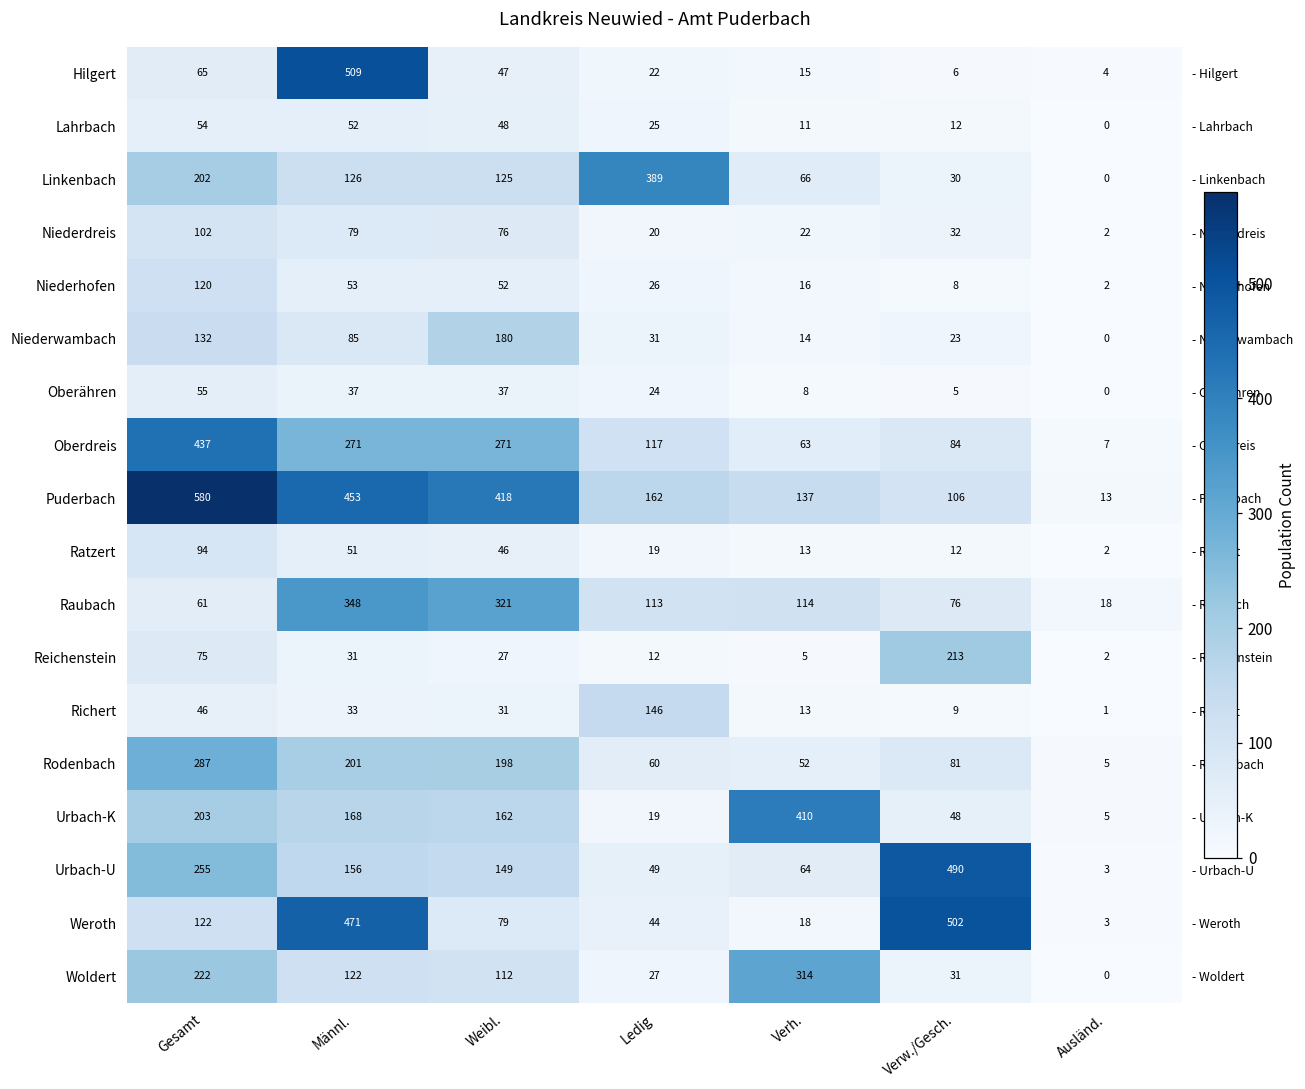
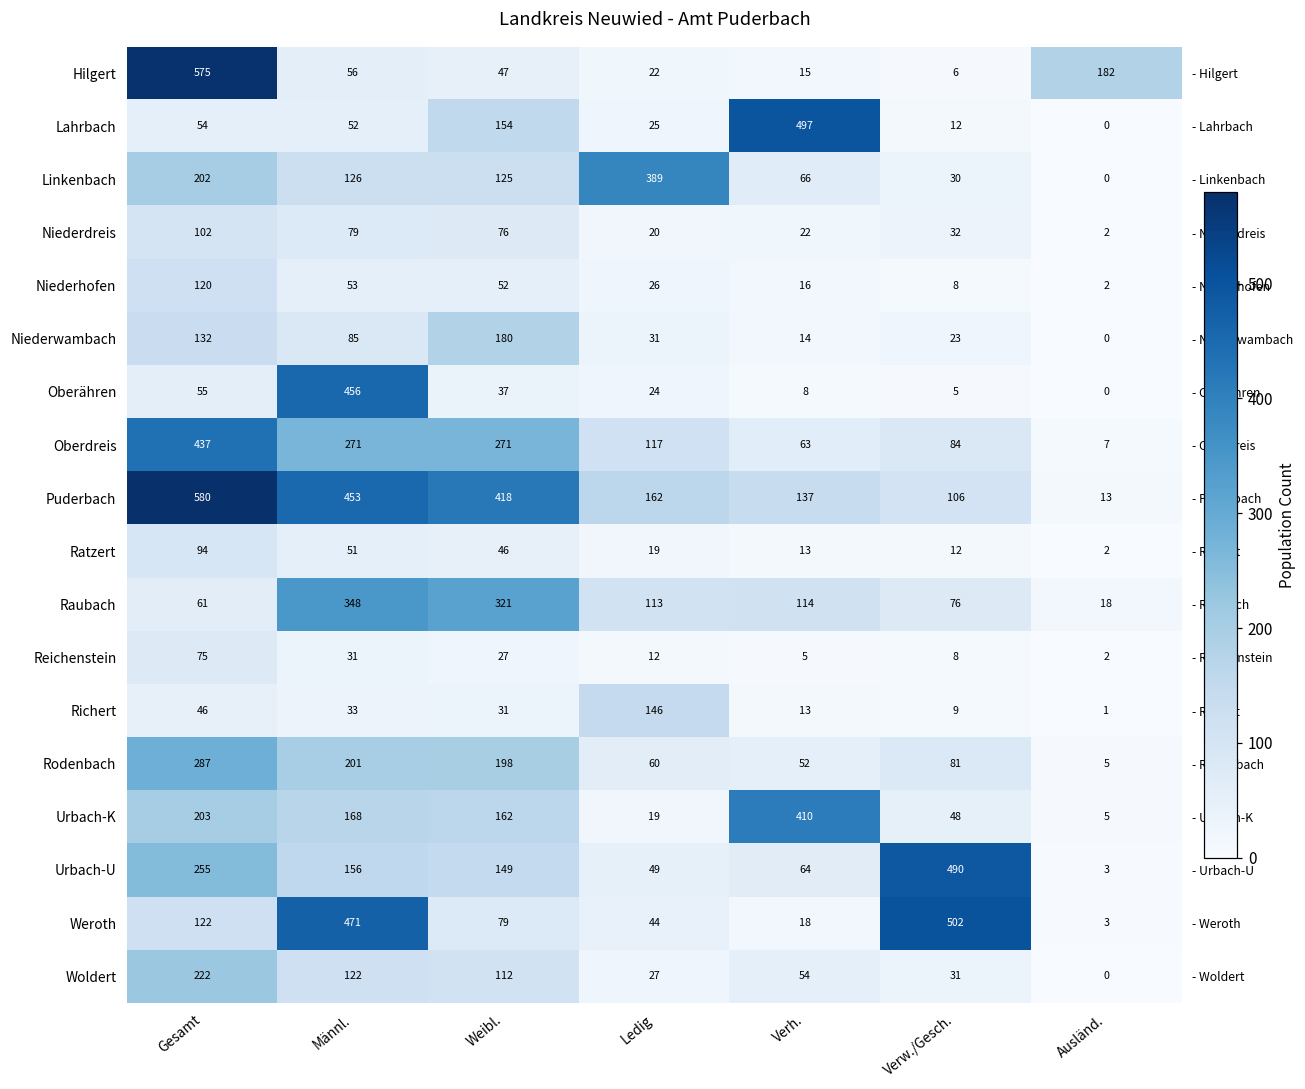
Hilgert, Gesamt: 65 -> 575
Hilgert, Männl.: 509 -> 56
Hilgert, Ausländ.: 4 -> 182
Lahrbach, Weibl.: 48 -> 154
Lahrbach, Verh.: 11 -> 497
Oberähren, Männl.: 37 -> 456
Reichenstein, Verw./Gesch.: 213 -> 8
Woldert, Verh.: 314 -> 54
